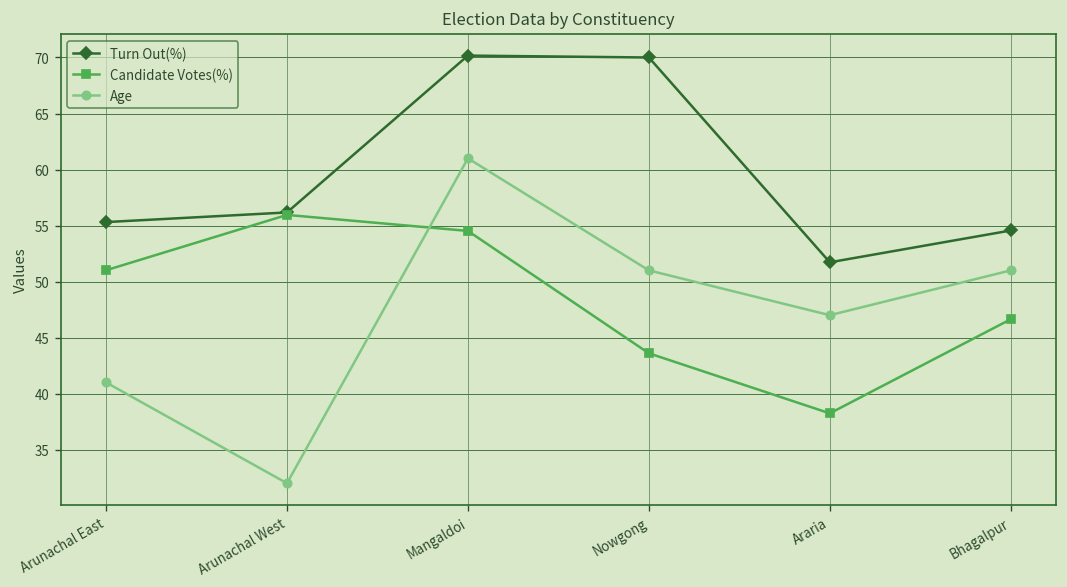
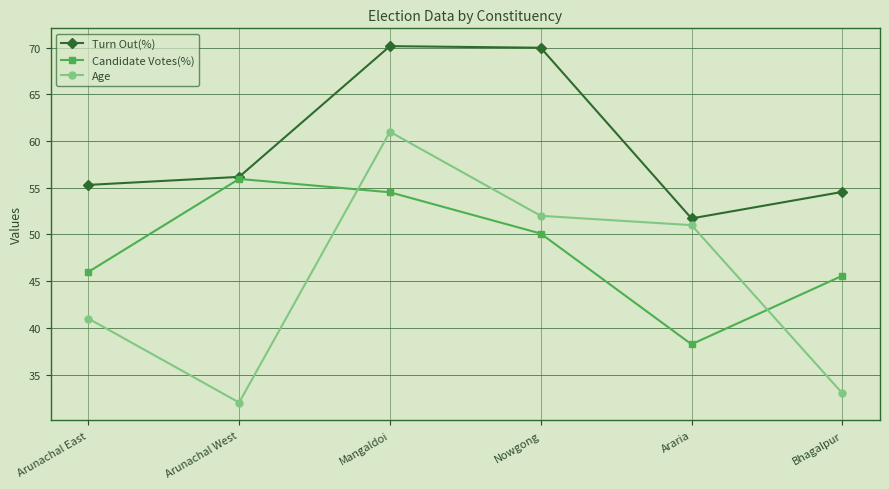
Candidate Votes(%), Arunachal East: 51 -> 46
Candidate Votes(%), Nowgong: 44 -> 50
Age, Nowgong: 51 -> 52
Age, Araria: 47 -> 51
Candidate Votes(%), Bhagalpur: 47 -> 46
Age, Bhagalpur: 51 -> 33
